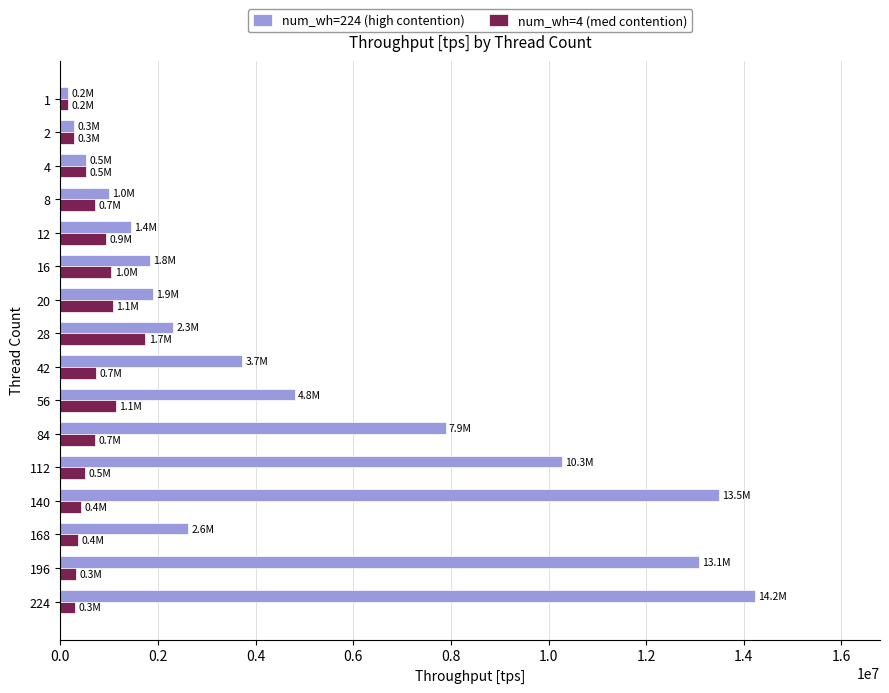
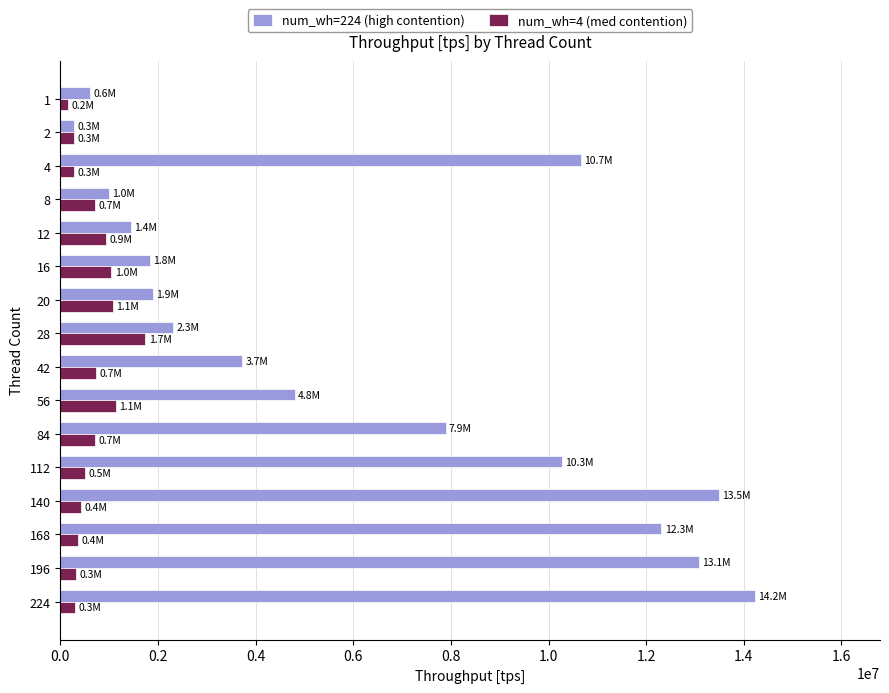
num_wh=224 (high contention), 1: 0.2M -> 0.6M
num_wh=224 (high contention), 4: 0.5M -> 10.7M
num_wh=4 (med contention), 4: 0.5M -> 0.3M
num_wh=224 (high contention), 168: 2.6M -> 12.3M
